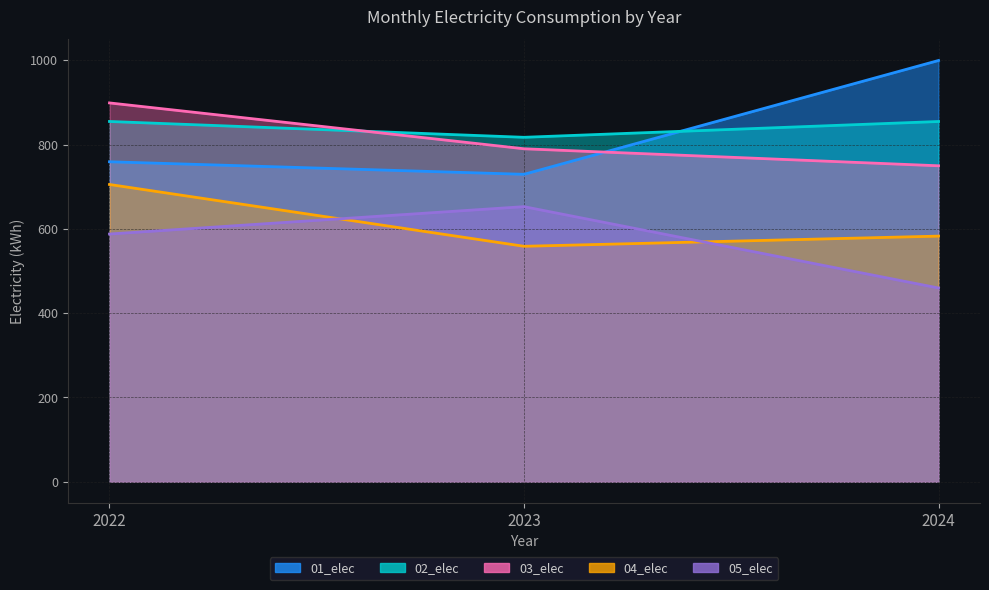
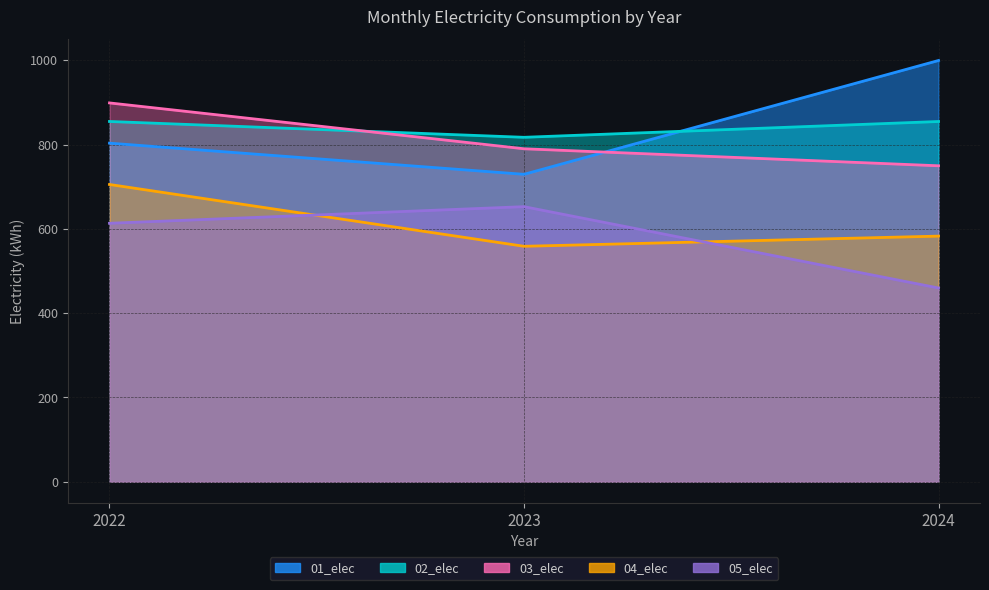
01_elec, 2022: 760 -> 800
05_elec, 2022: 590 -> 610
